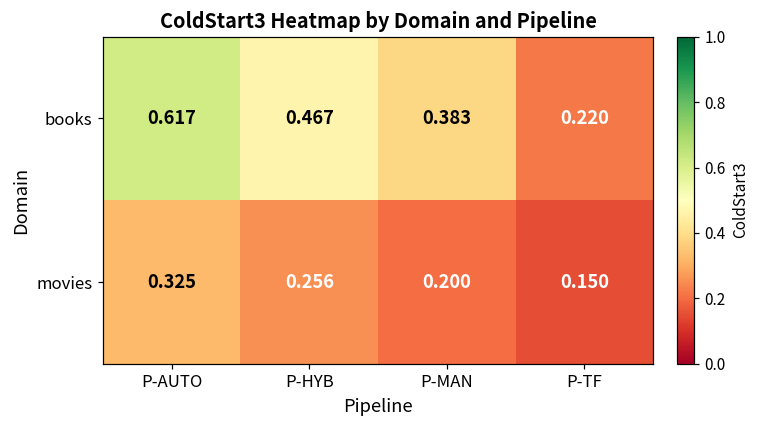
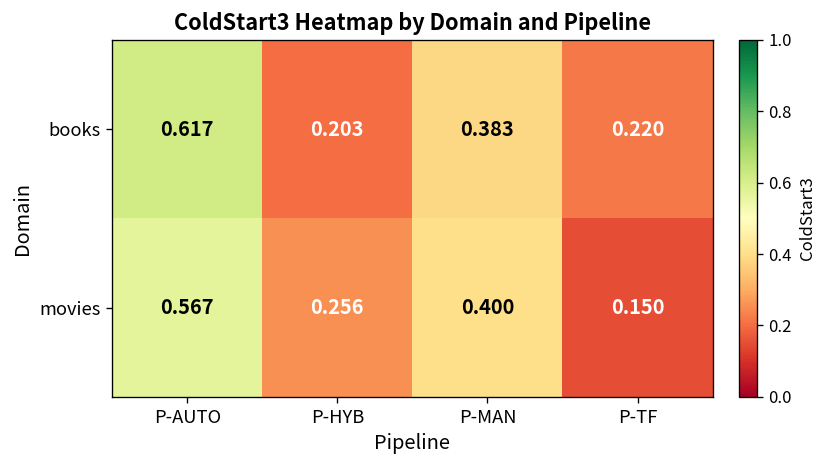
books, P-HYB: 0.467 -> 0.203
movies, P-AUTO: 0.325 -> 0.567
movies, P-MAN: 0.200 -> 0.400
